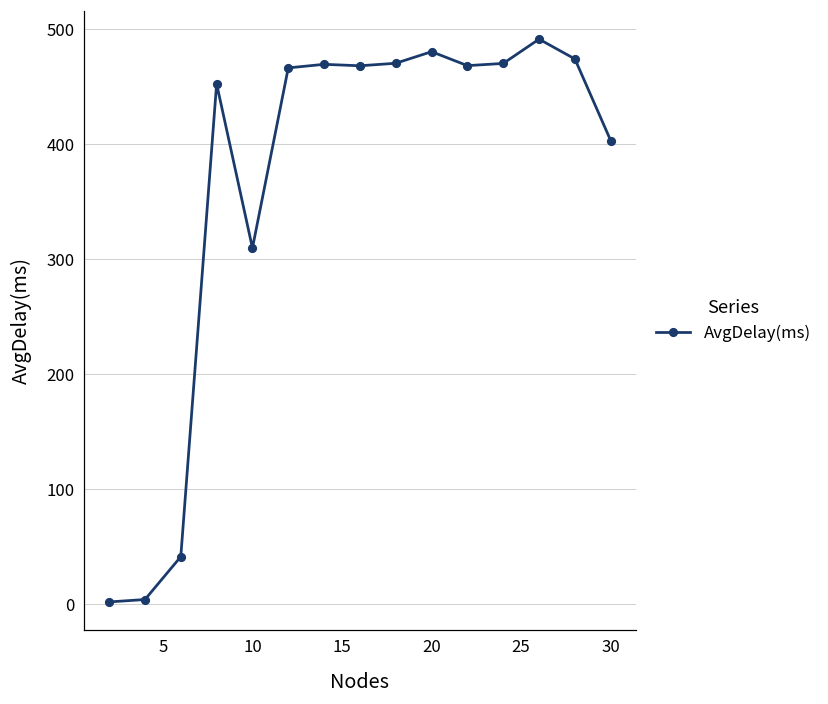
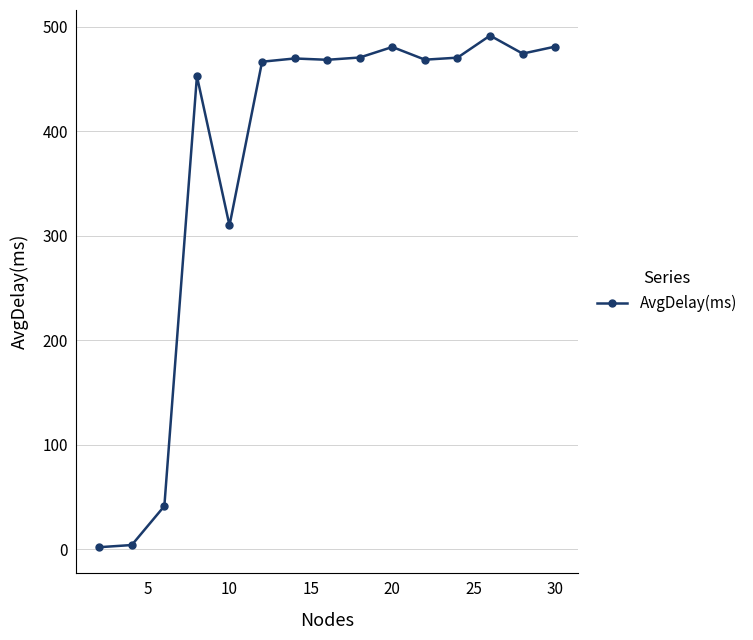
30: 403 -> 481
